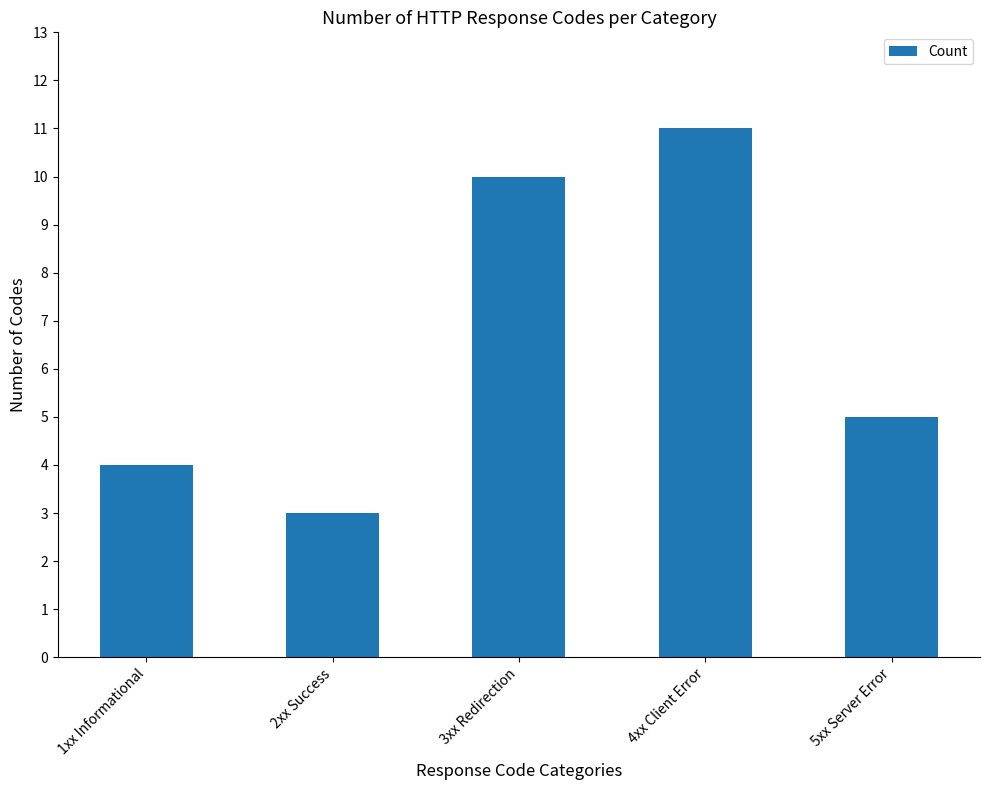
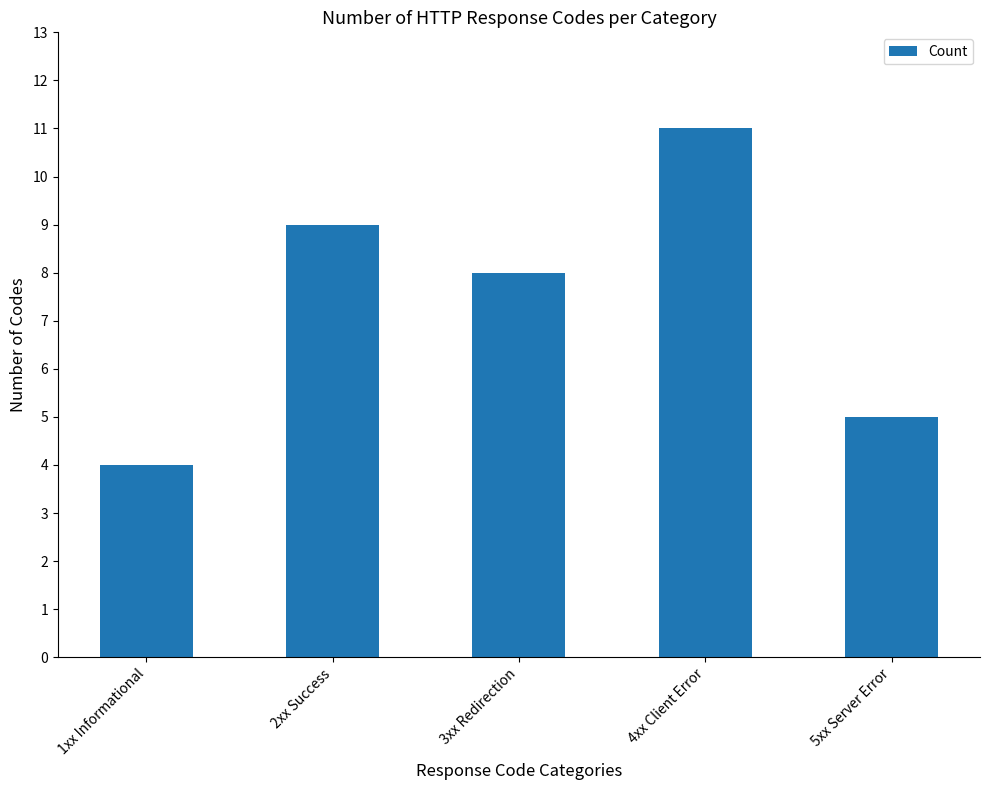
2xx Success: 3 -> 9
3xx Redirection: 10 -> 8
